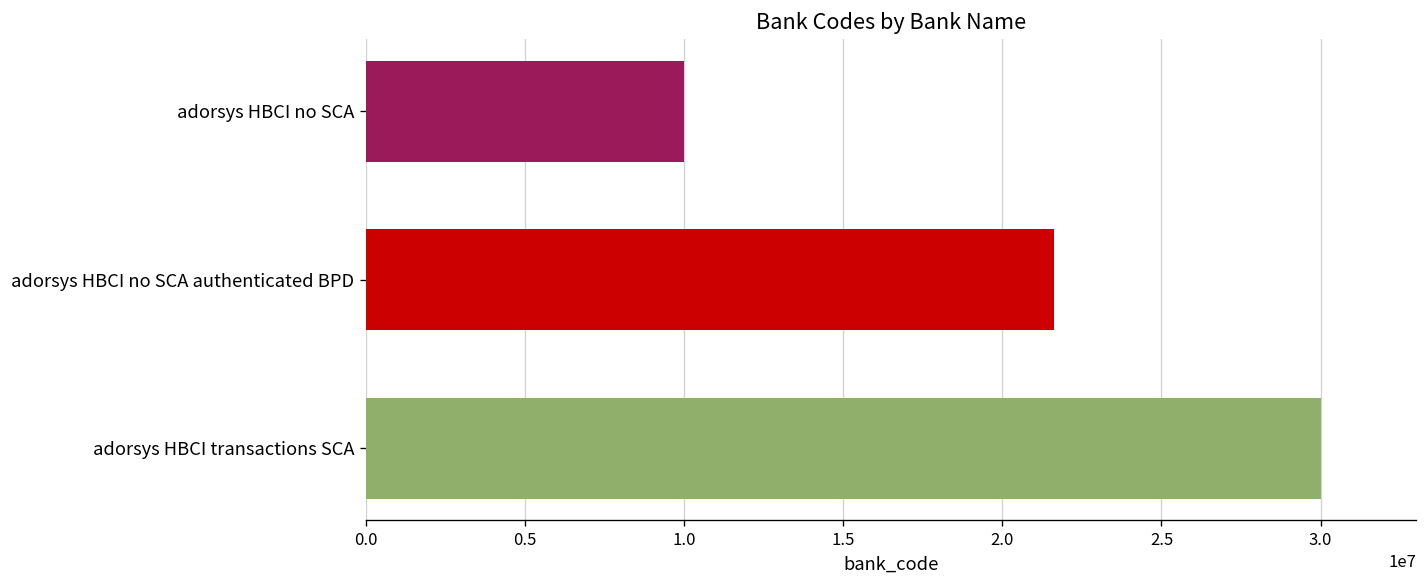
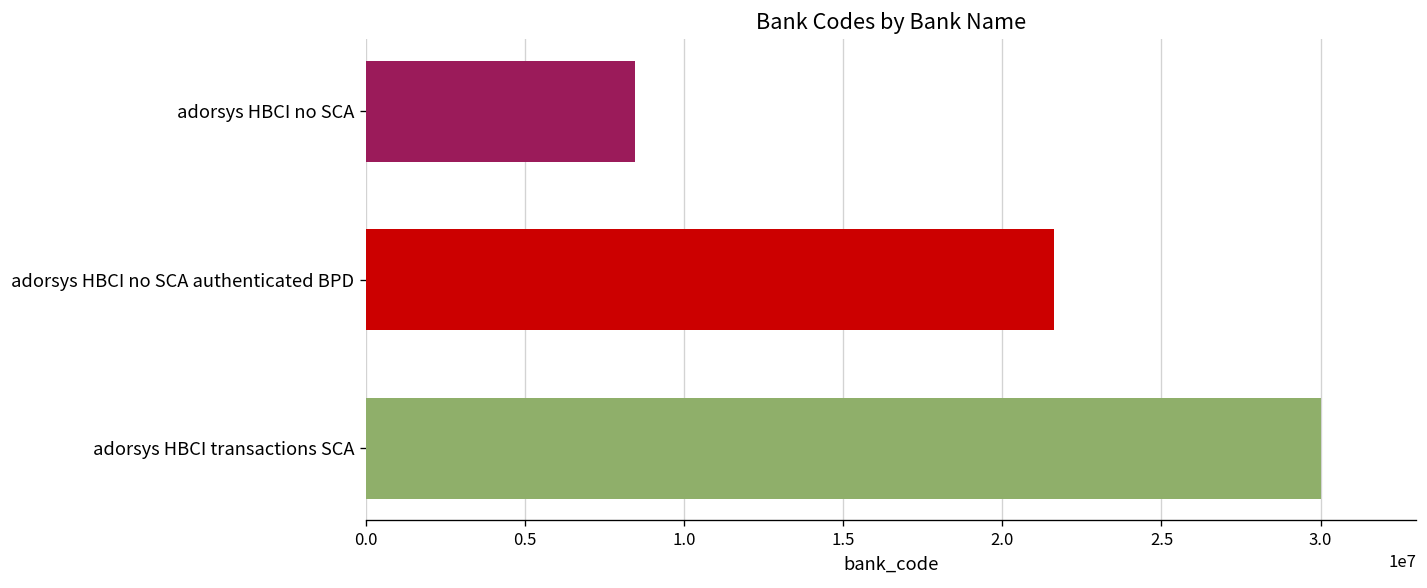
adorsys HBCI no SCA: 10000000 -> 8400000
